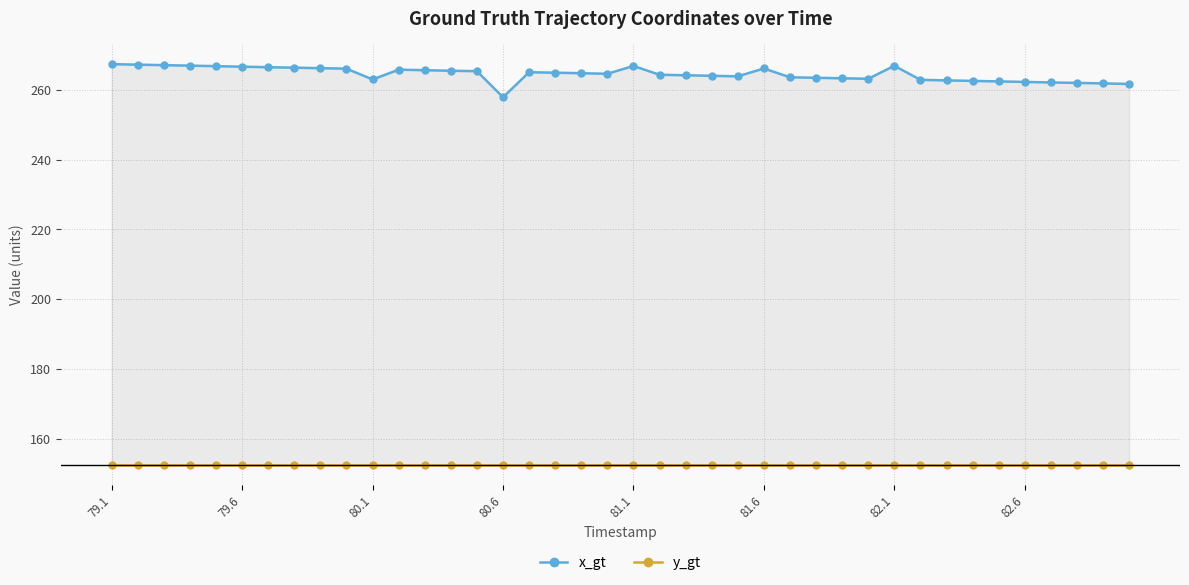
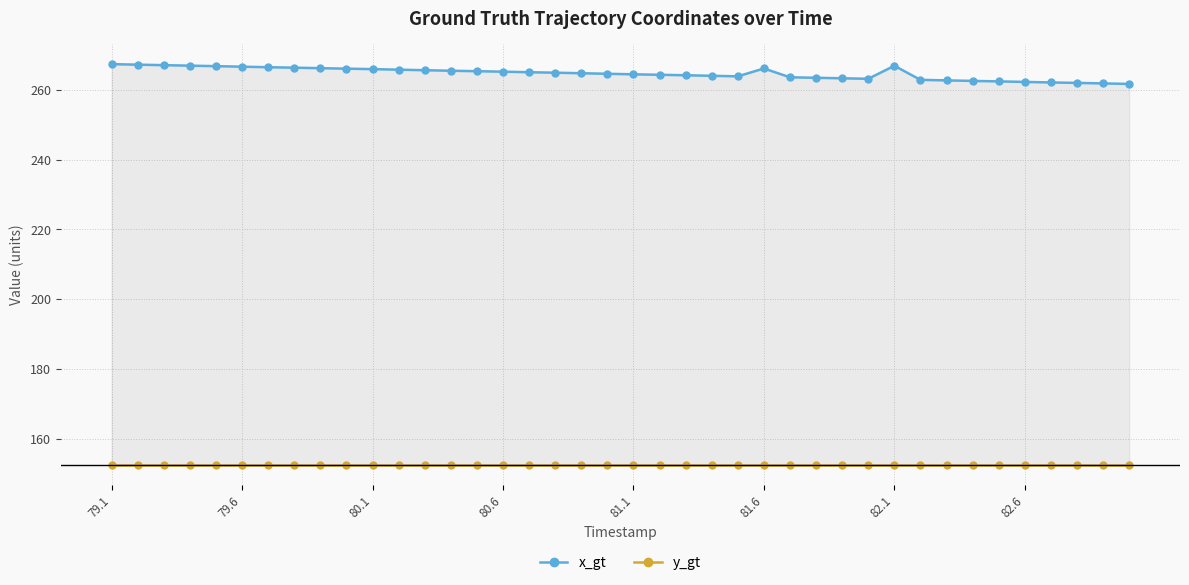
x_gt, 80.1: 263 -> 266
x_gt, 80.6: 258 -> 265
x_gt, 81.1: 267 -> 264
